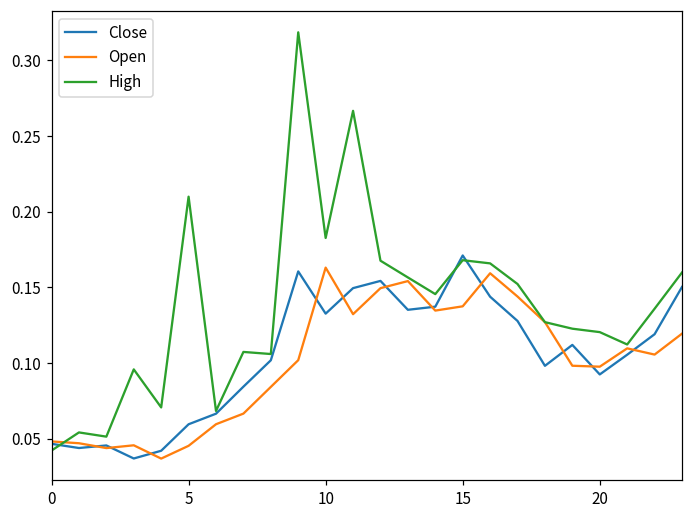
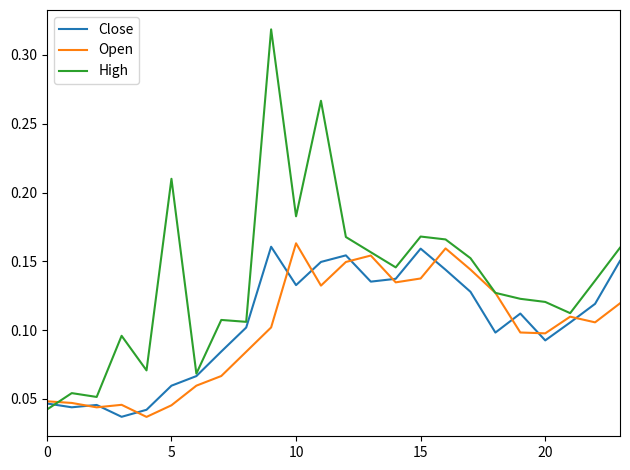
Close, 15: 0.171 -> 0.159
